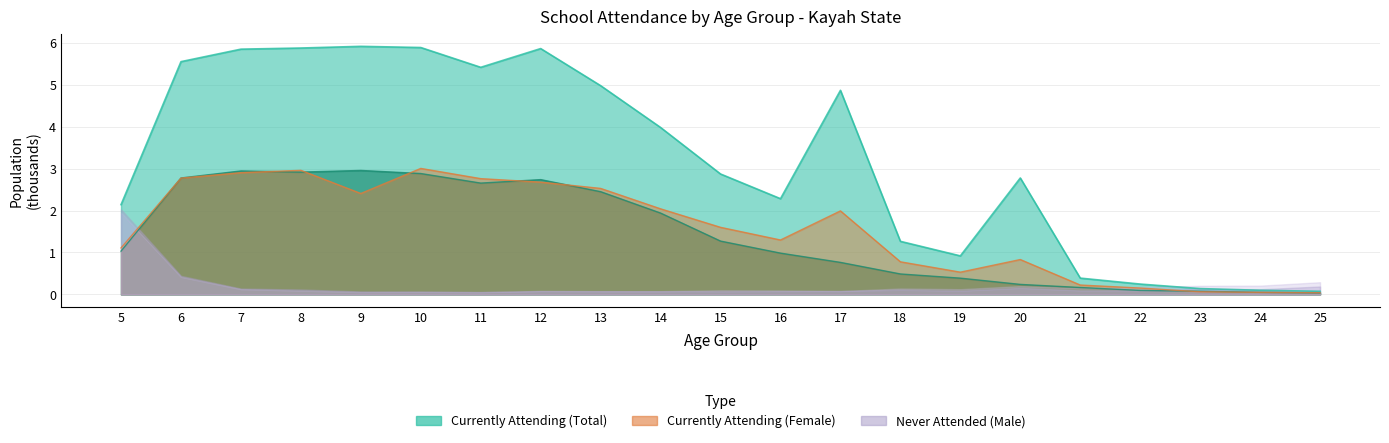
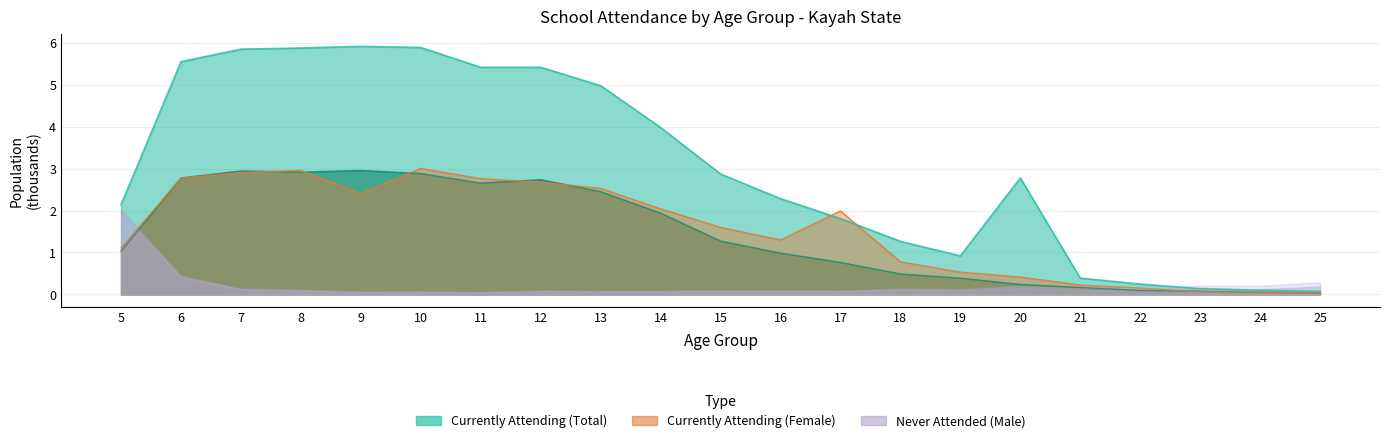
Currently Attending (Total), 12: 5.9 -> 5.4
Currently Attending (Total), 17: 4.9 -> 1.8
Currently Attending (Female), 20: 0.8 -> 0.4
